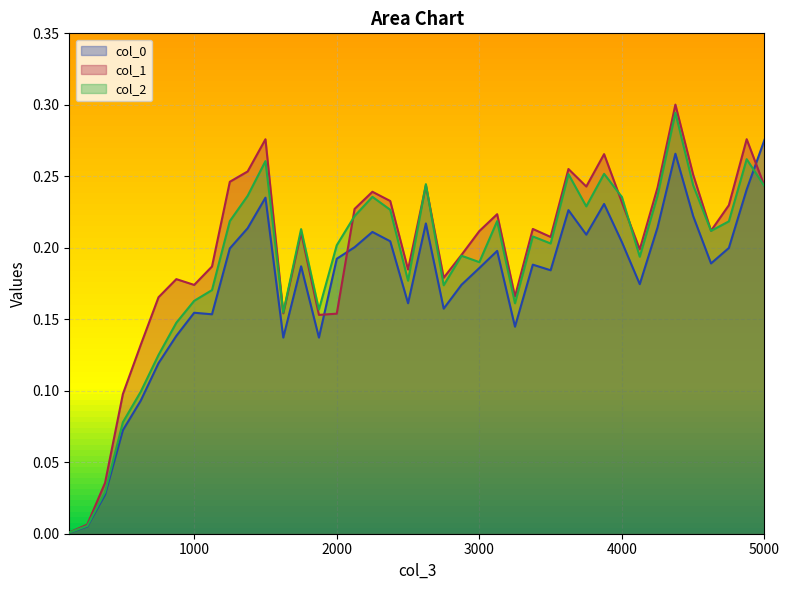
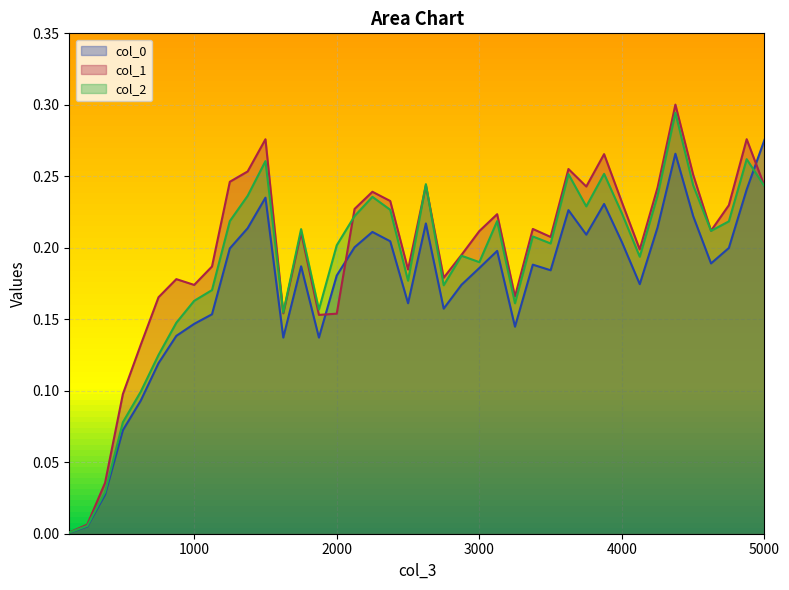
col_0, 1000: 0.155 -> 0.147
col_0, 2000: 0.192 -> 0.181
col_2, 4000: 0.235 -> 0.224
